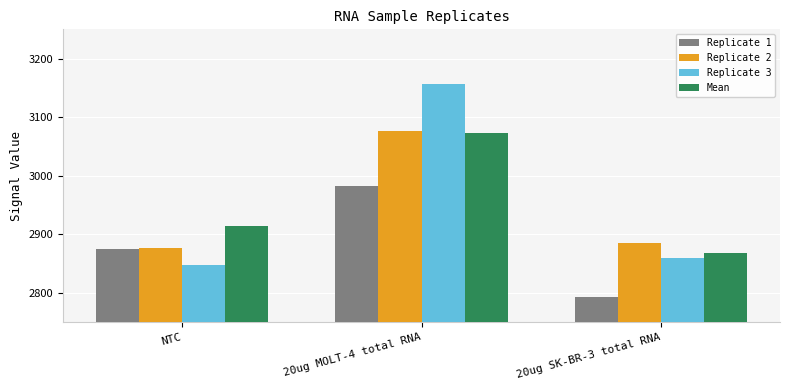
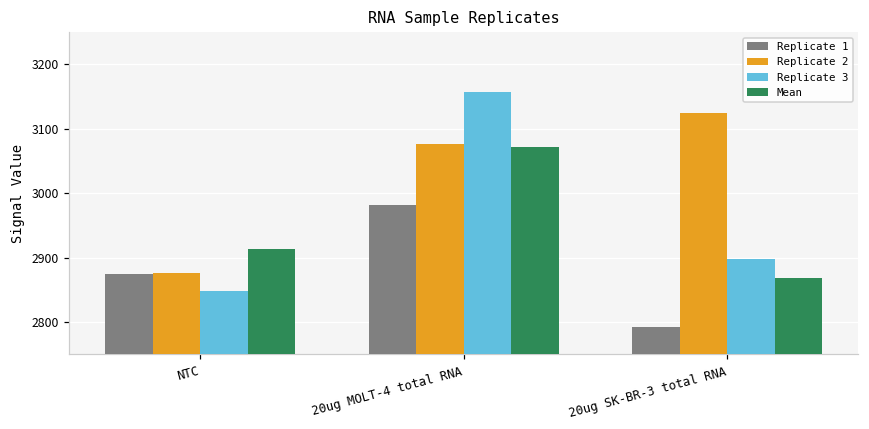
Replicate 2, 20ug SK-BR-3 total RNA: 2890 -> 3120
Replicate 3, 20ug SK-BR-3 total RNA: 2860 -> 2900
